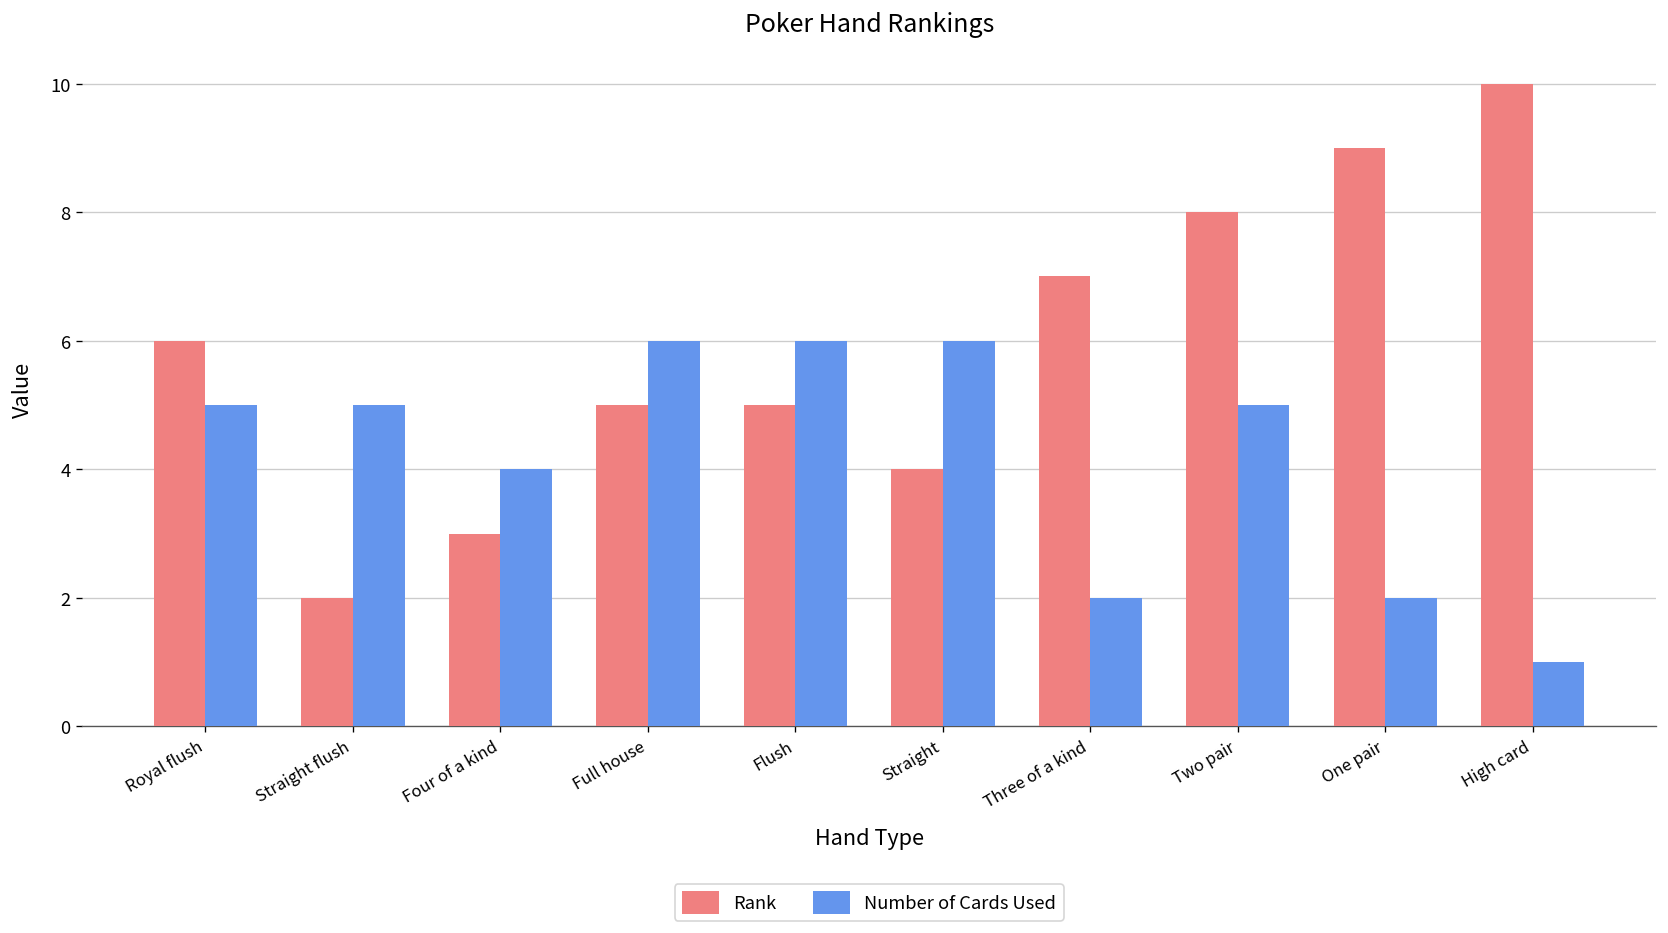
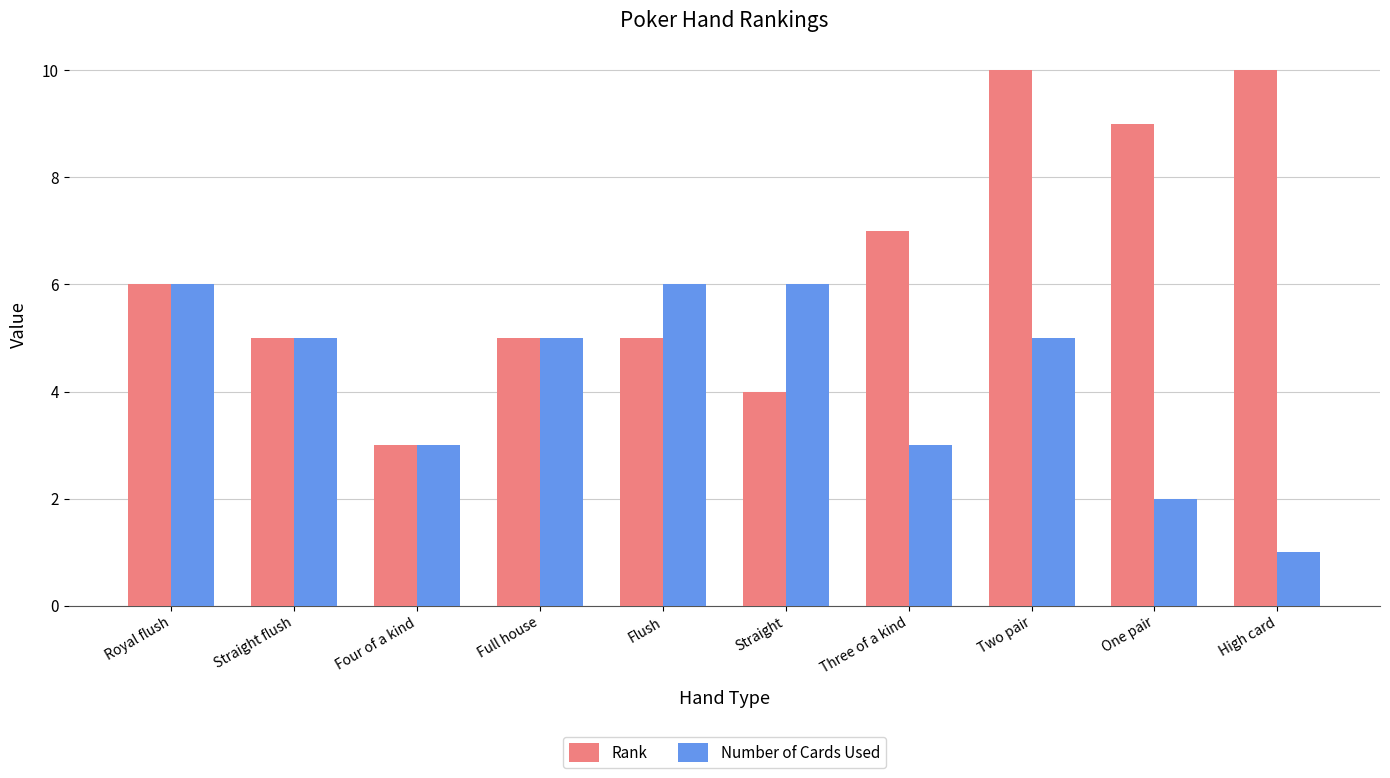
Number of Cards Used, Royal flush: 5 -> 6
Rank, Straight flush: 2 -> 5
Number of Cards Used, Four of a kind: 4 -> 3
Number of Cards Used, Full house: 6 -> 5
Number of Cards Used, Three of a kind: 2 -> 3
Rank, Two pair: 8 -> 10
